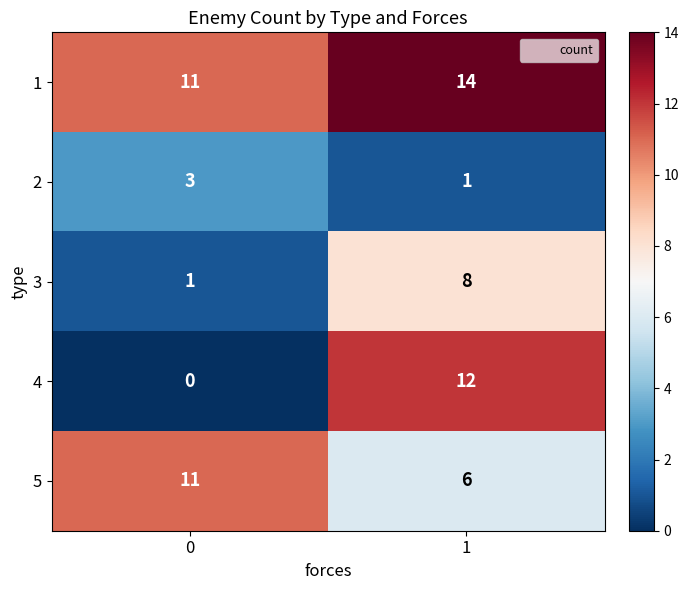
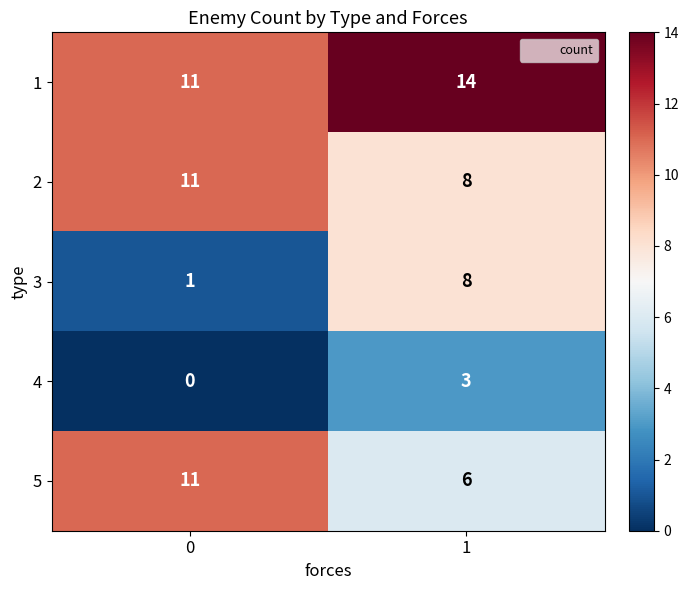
2, 0: 3 -> 11
2, 1: 1 -> 8
4, 1: 12 -> 3
